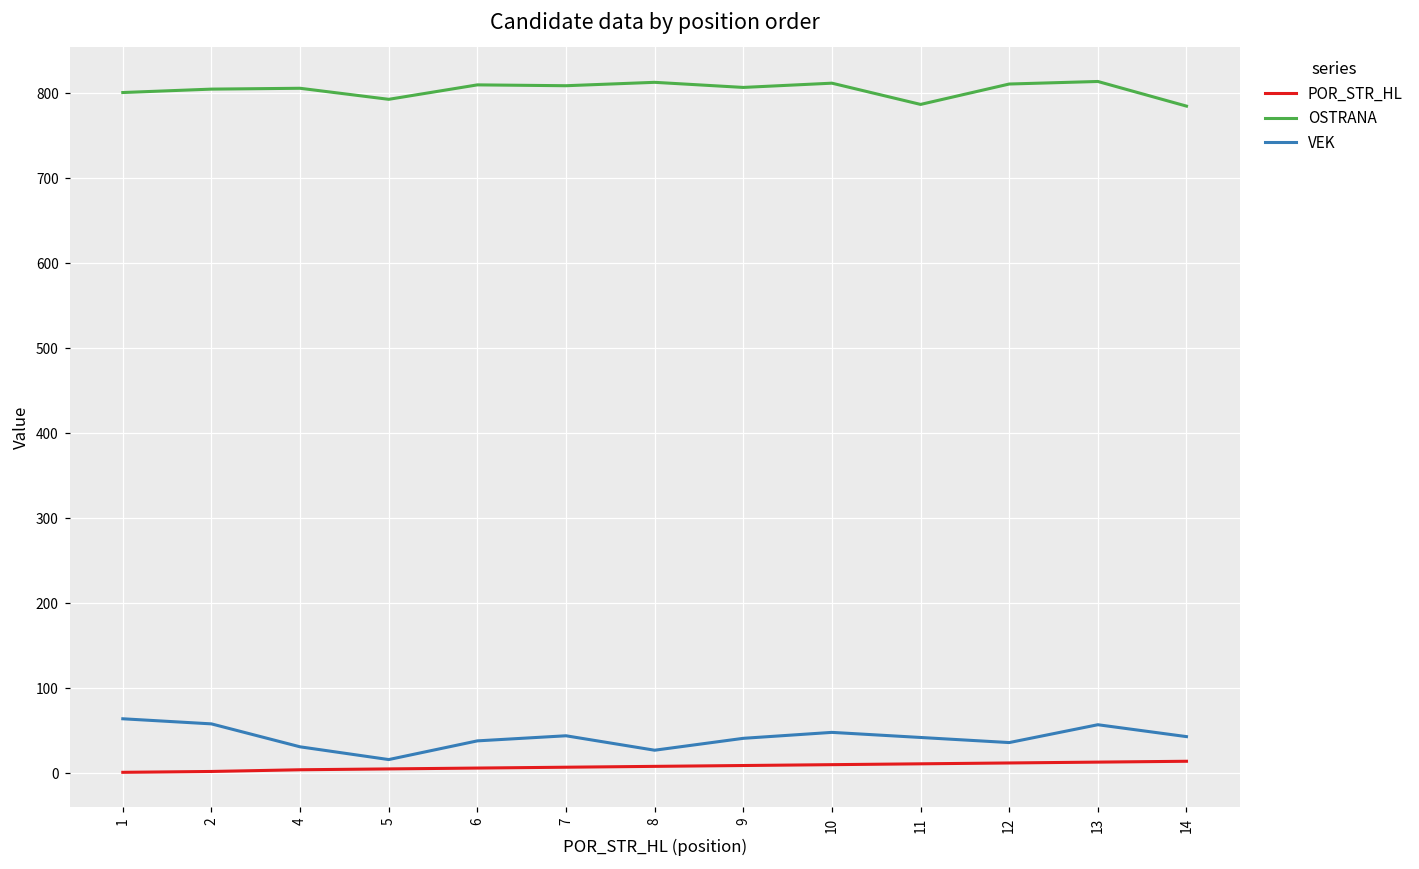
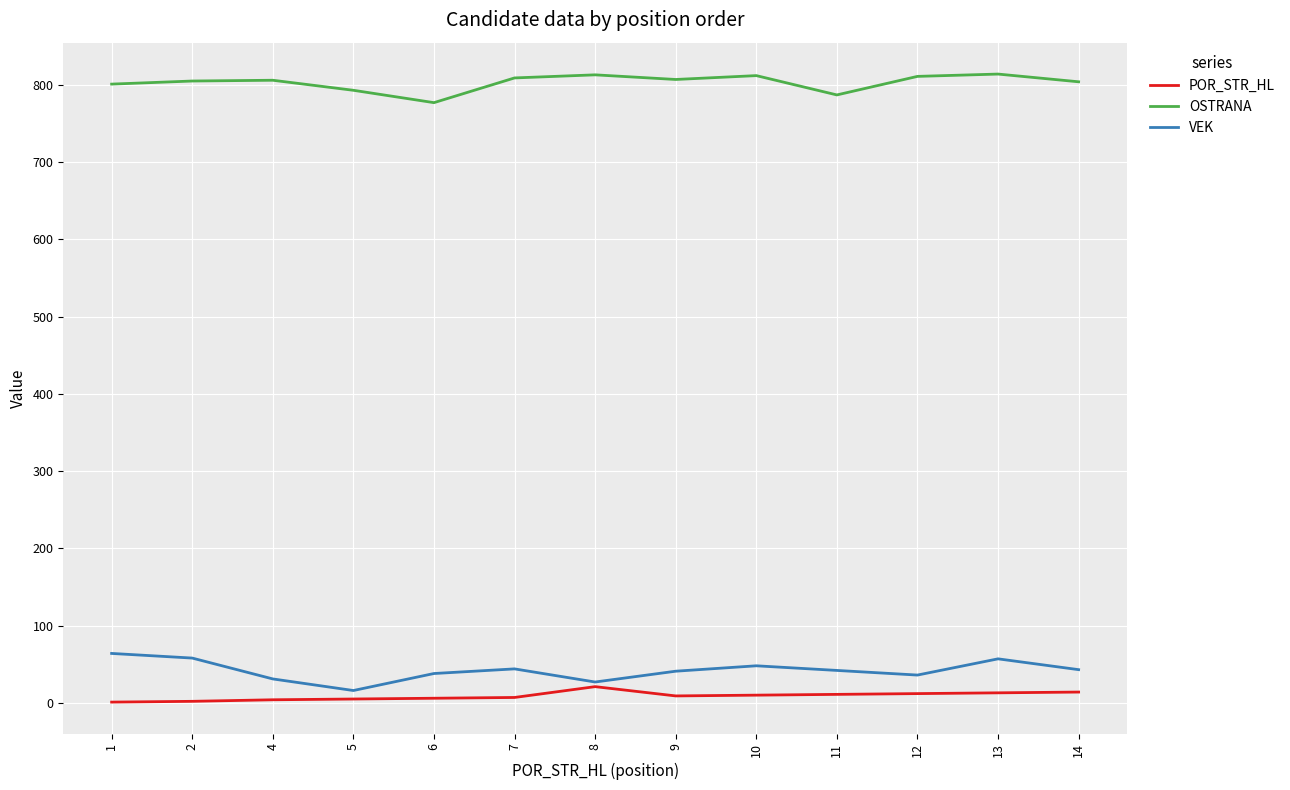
OSTRANA, 6: 810 -> 780
POR_STR_HL, 8: 10 -> 20
OSTRANA, 14: 790 -> 800
